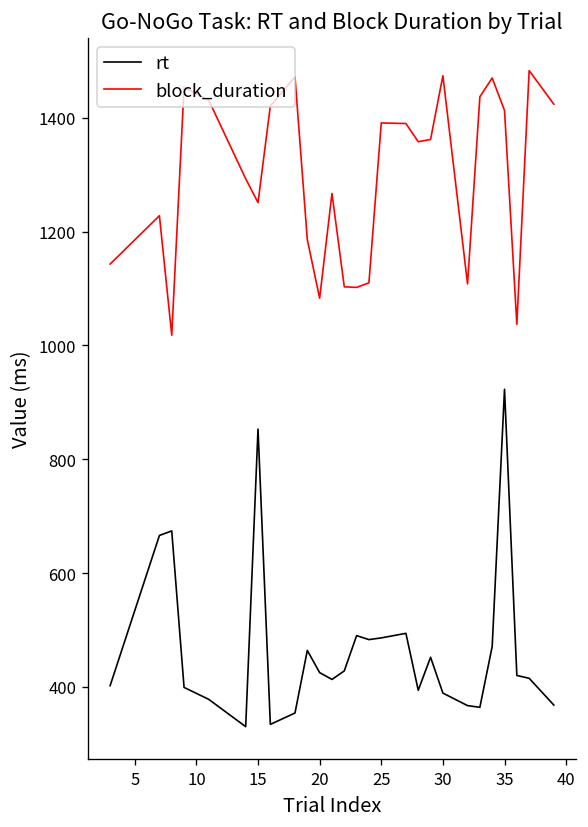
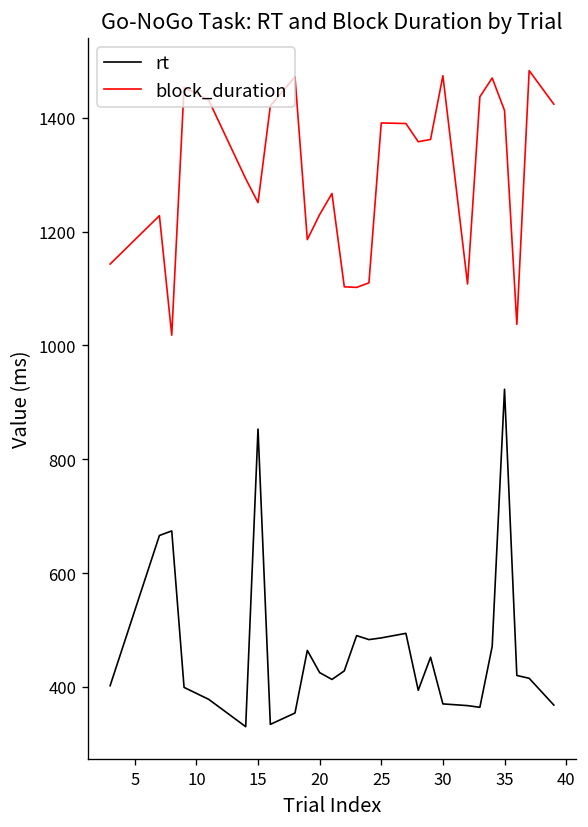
block_duration, 20: 1080 -> 1230
rt, 30: 390 -> 370
